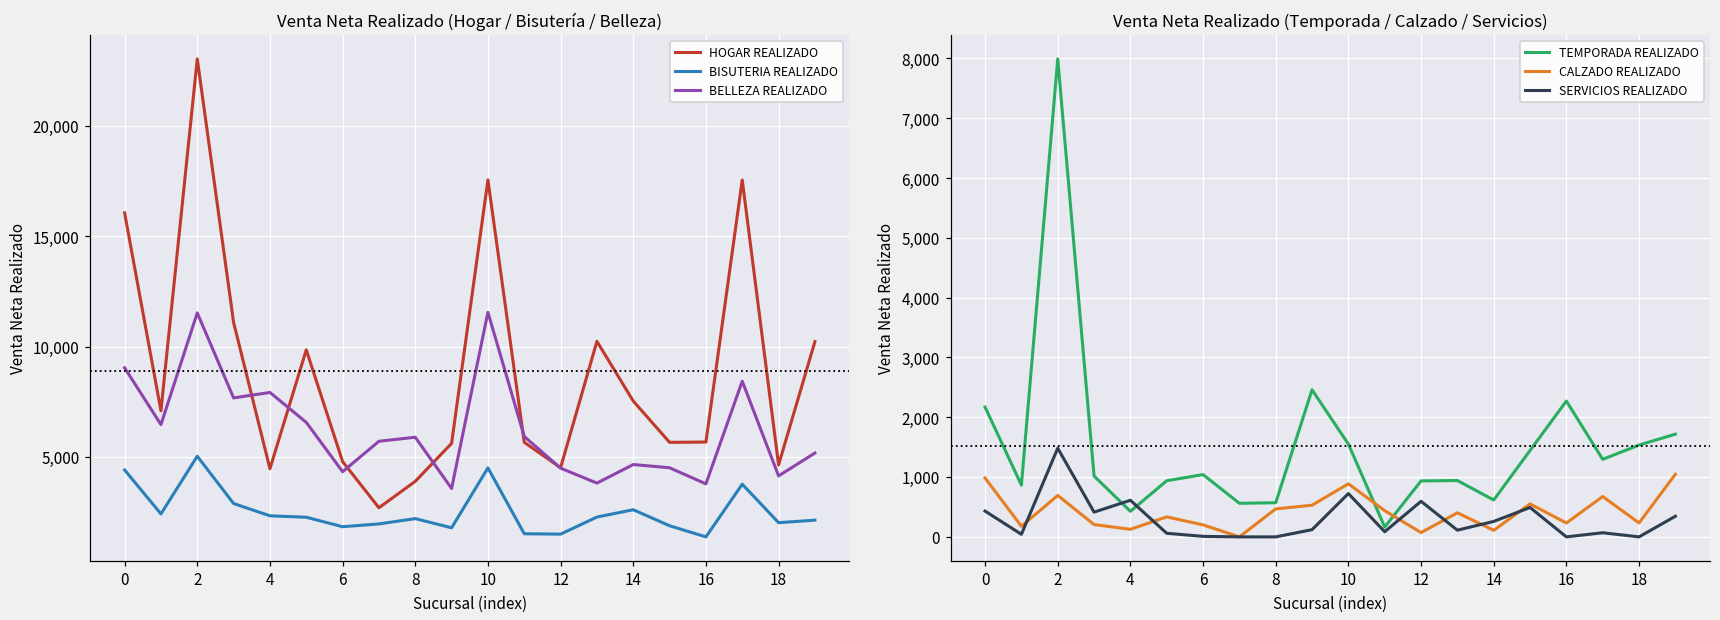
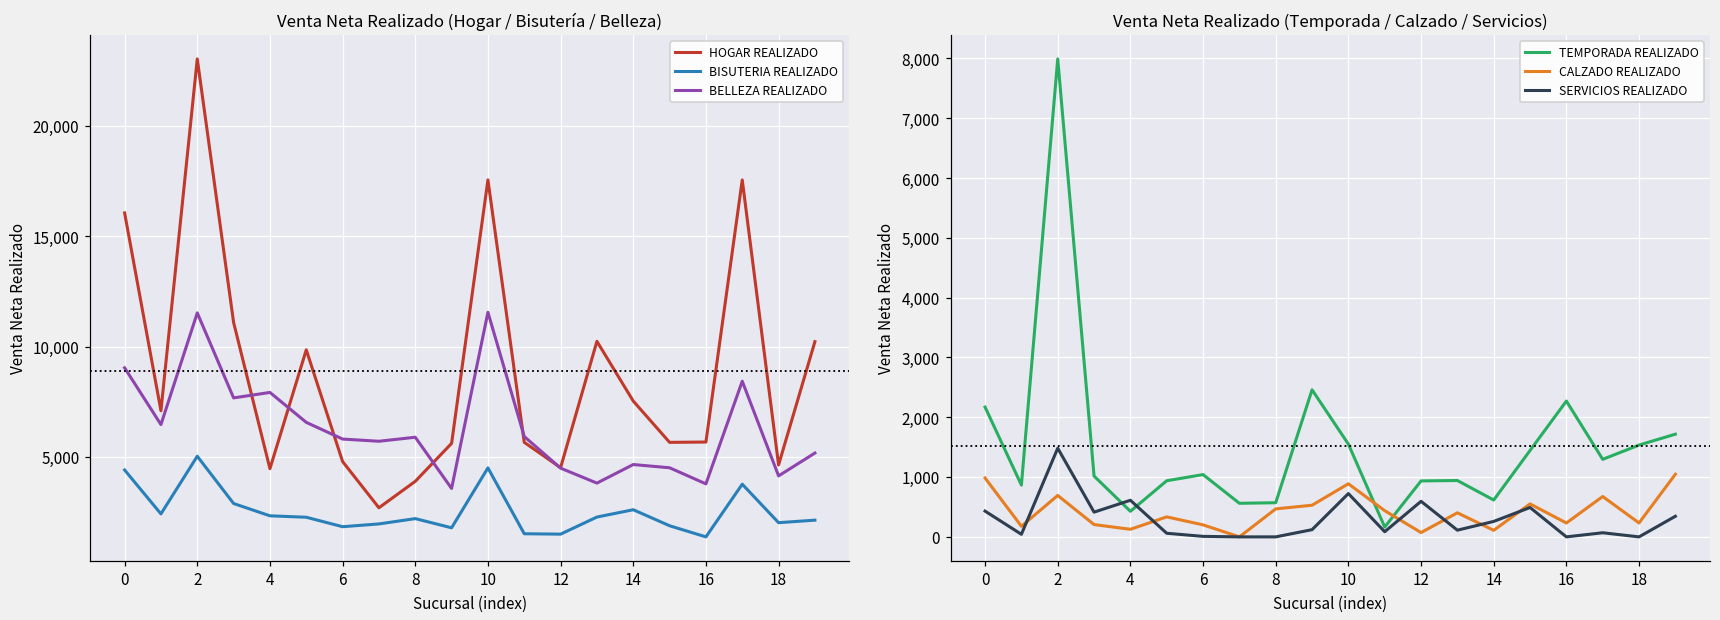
Venta Neta Realizado (Hogar / Bisutería / Belleza), BELLEZA REALIZADO, 6: 4,300 -> 5,800
